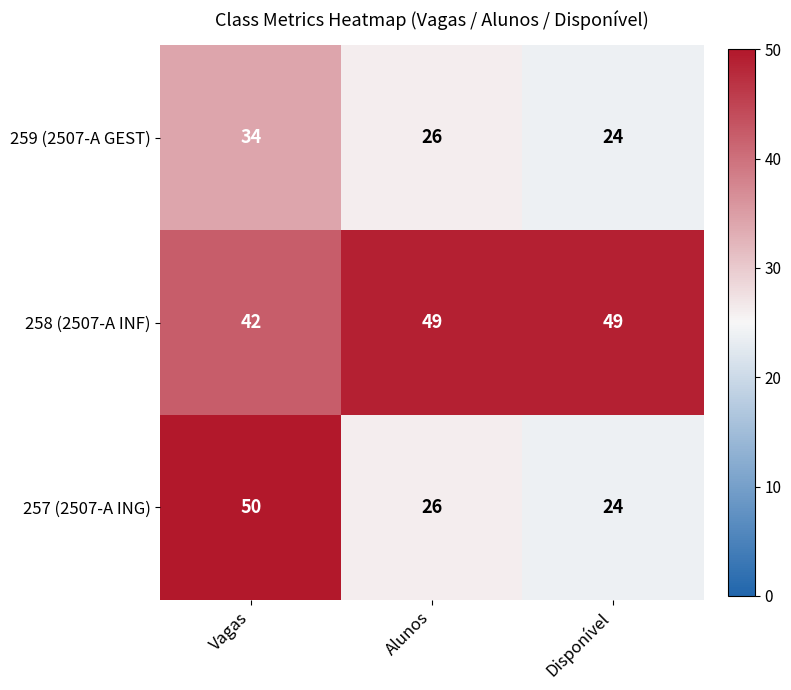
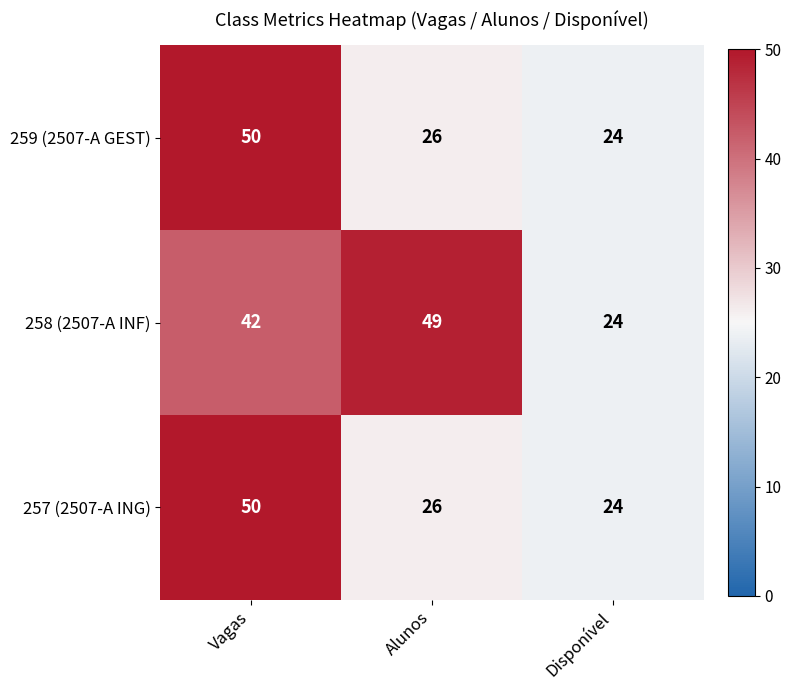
259 (2507-A GEST), Vagas: 34 -> 50
258 (2507-A INF), Disponível: 49 -> 24
